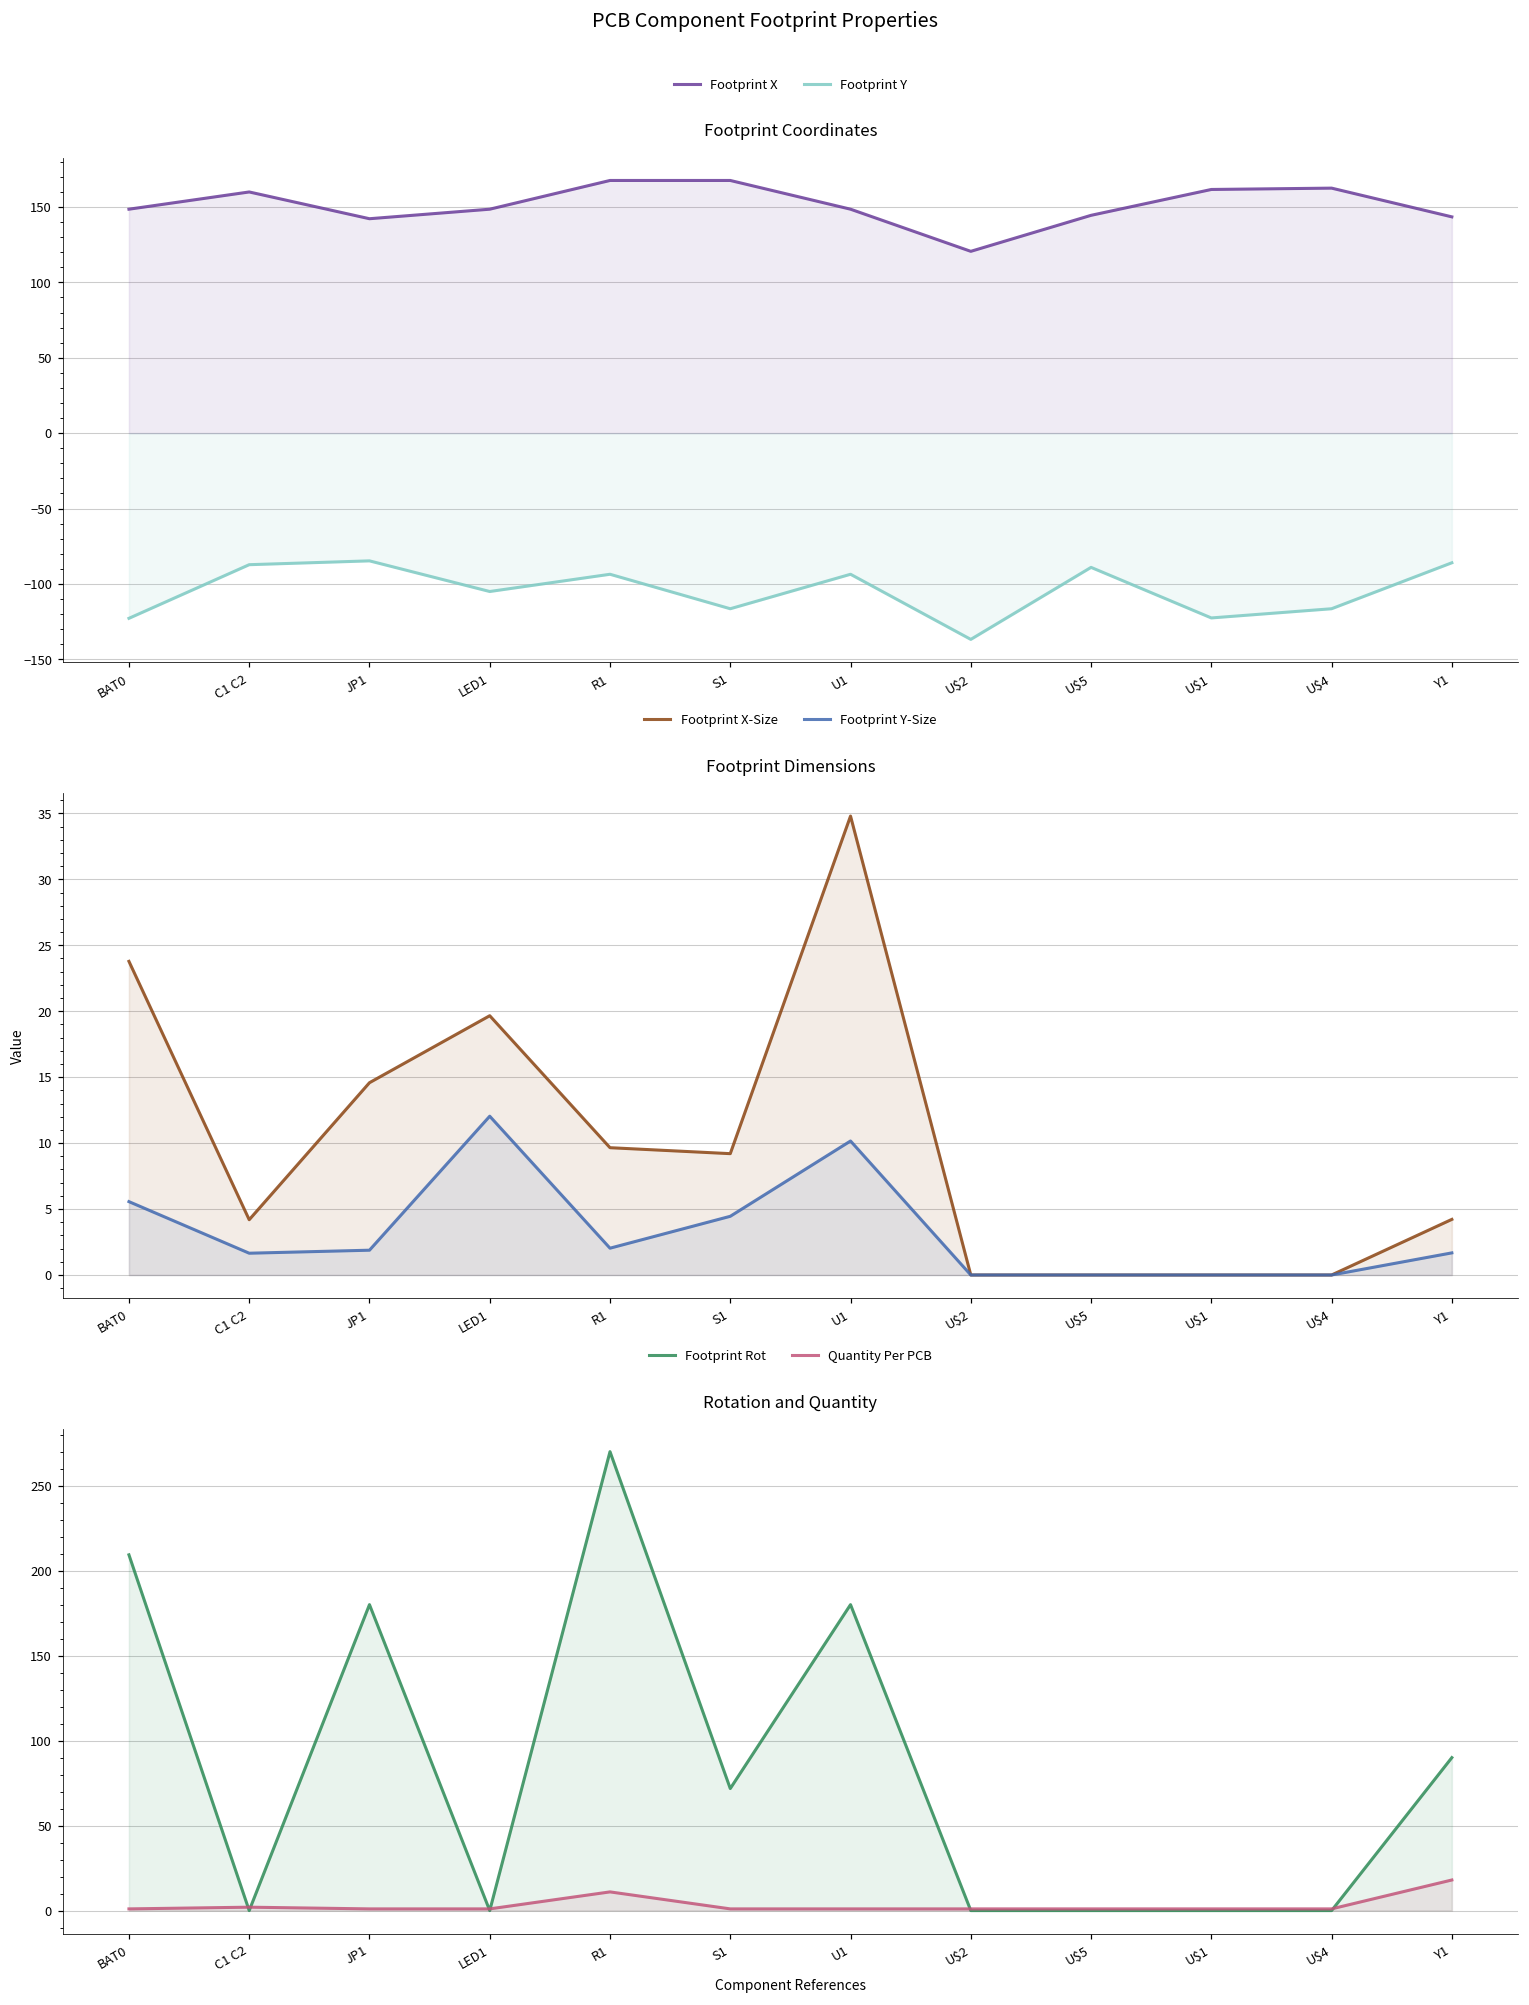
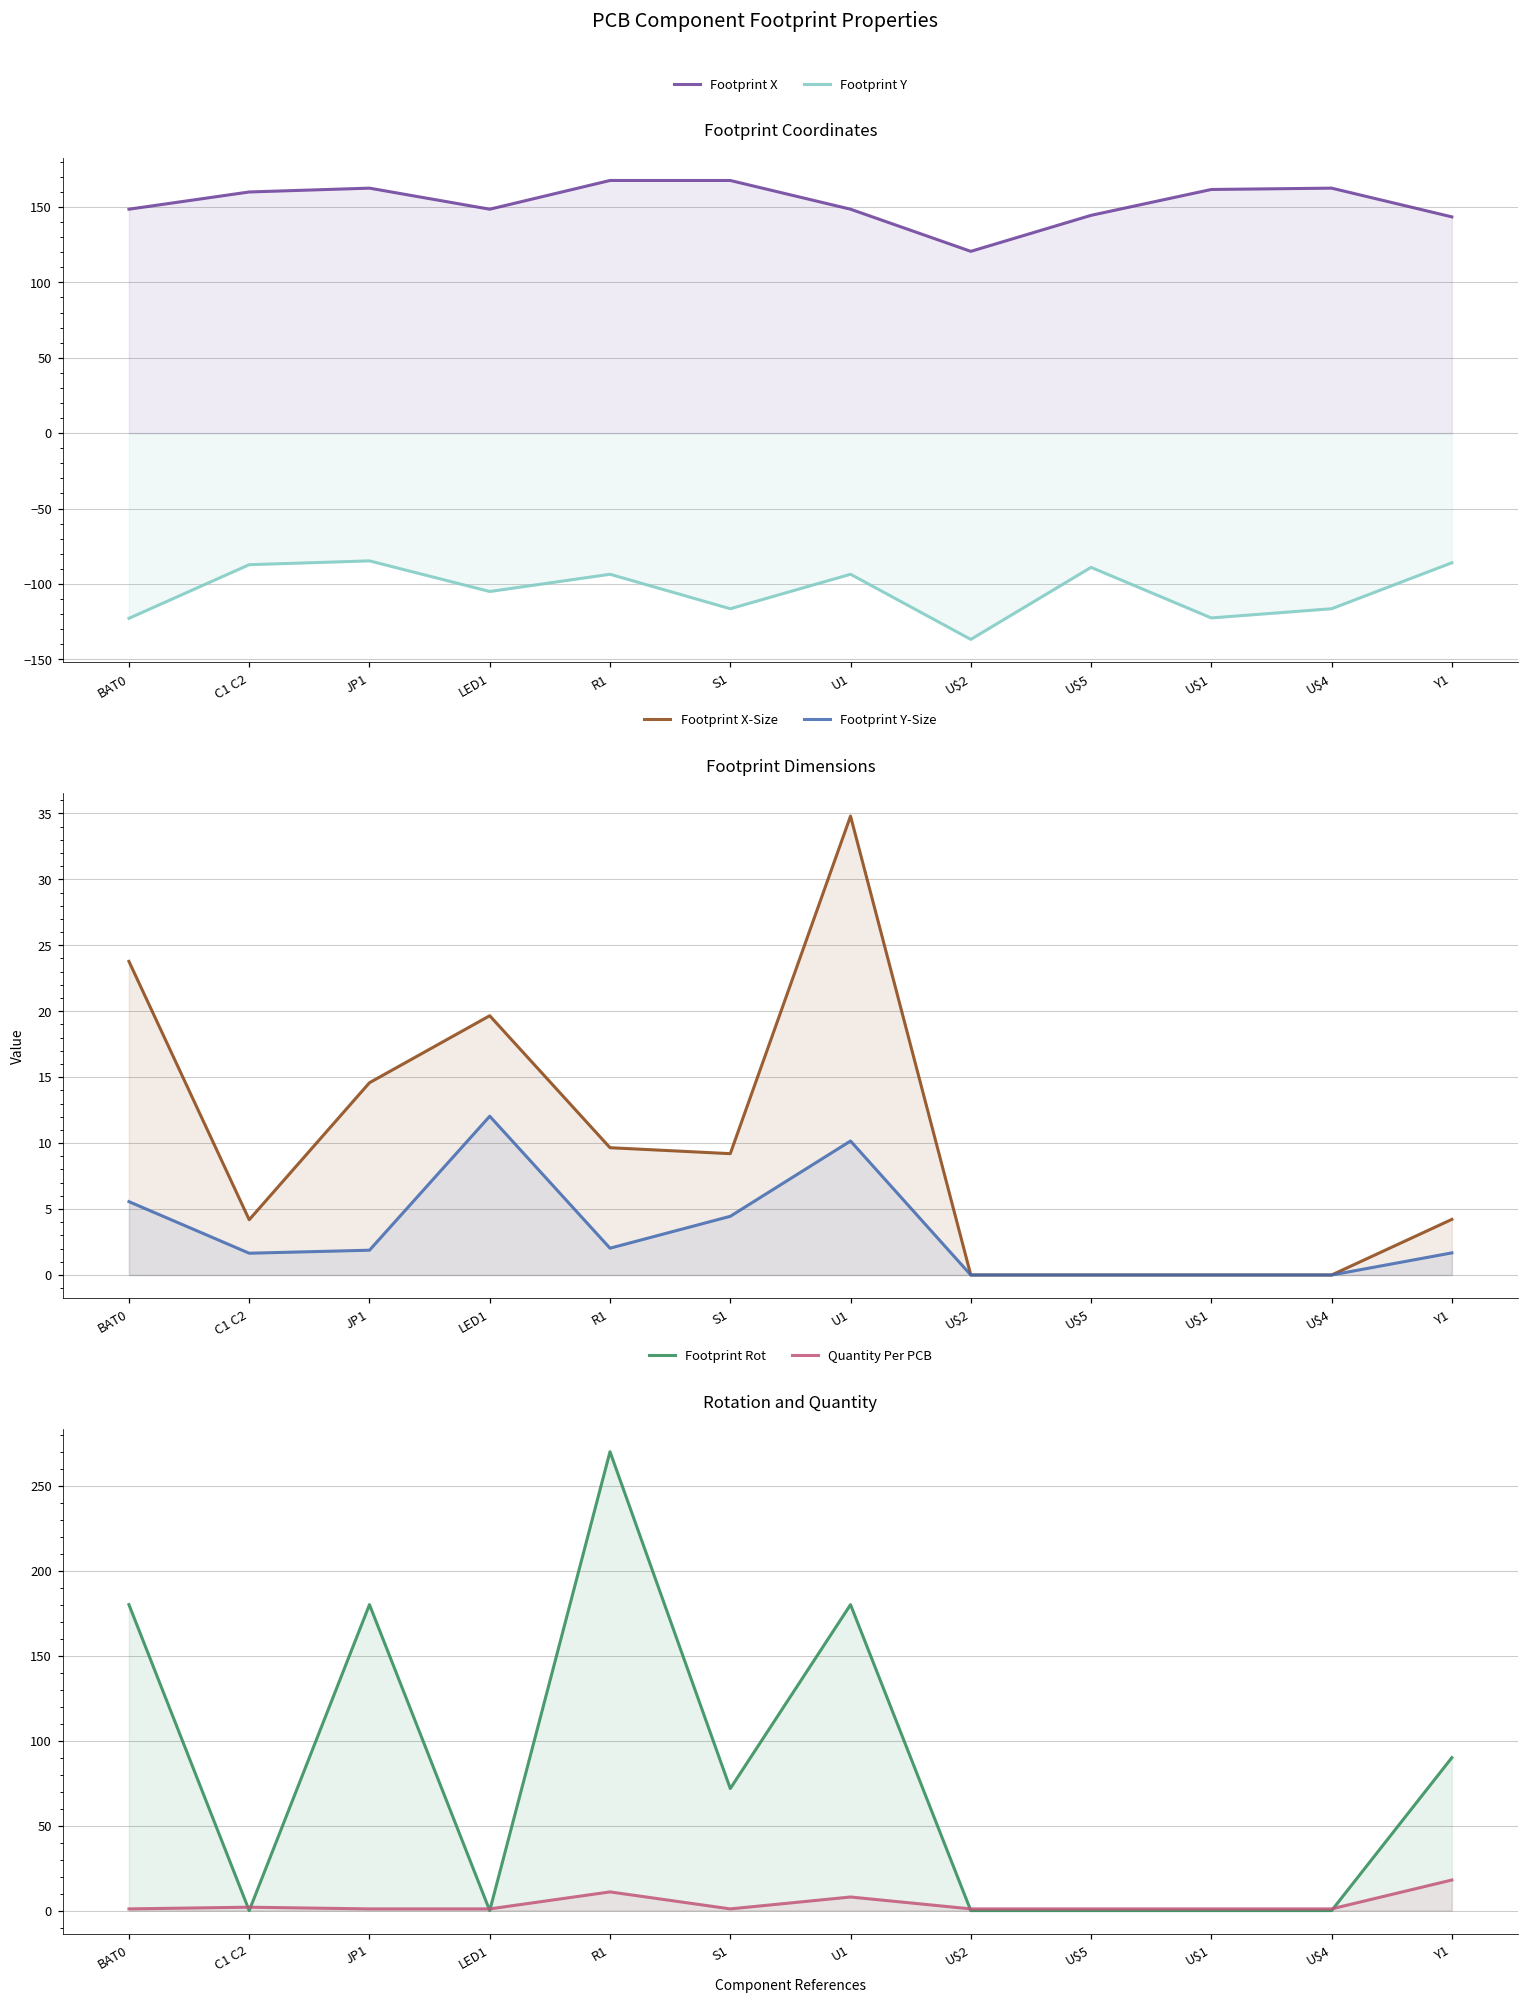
Footprint Coordinates, Footprint X, JP1: 142 -> 162
Rotation and Quantity, Footprint Rot, BAT0: 209 -> 180
Rotation and Quantity, Quantity Per PCB, U1: 1 -> 8
